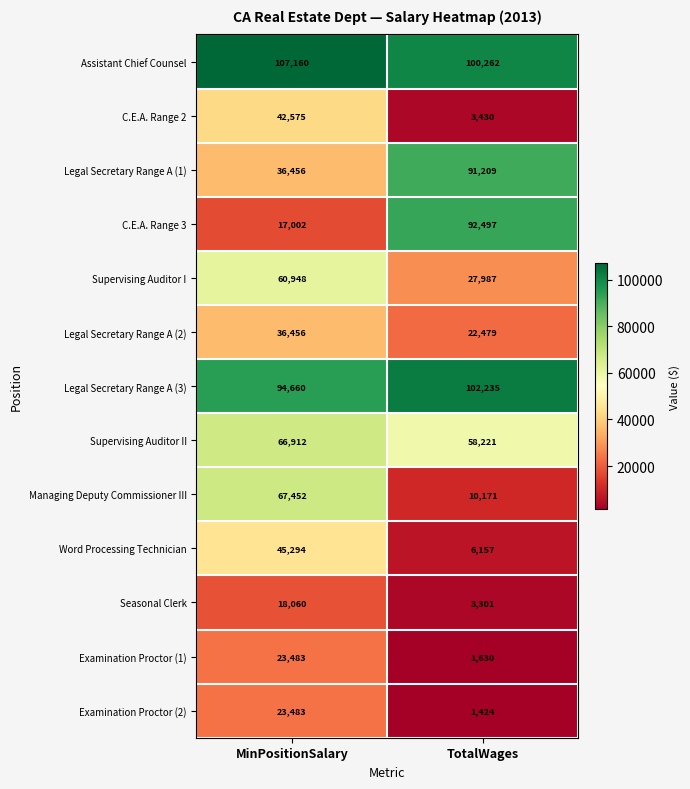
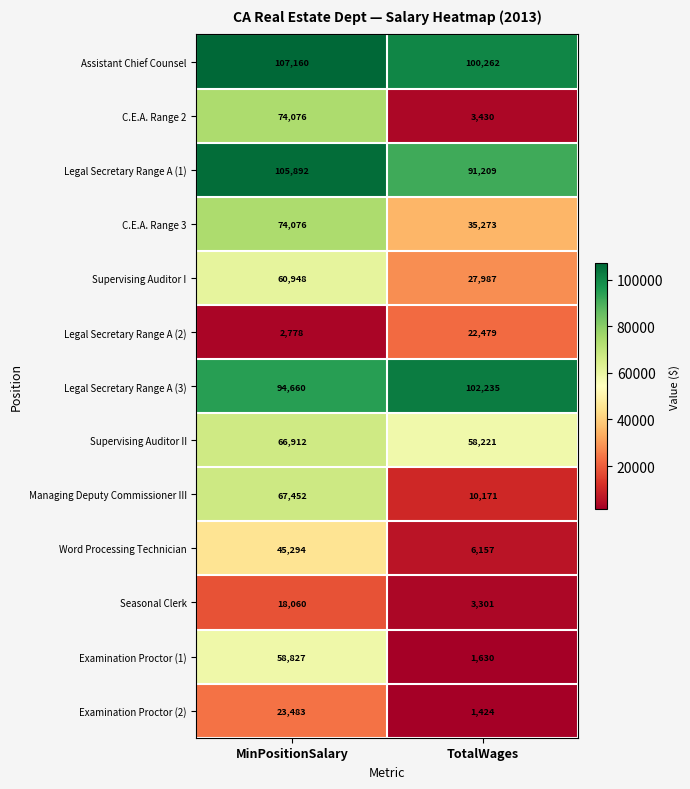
C.E.A. Range 2, MinPositionSalary: 42,575 -> 74,076
Legal Secretary Range A (1), MinPositionSalary: 36,456 -> 105,892
C.E.A. Range 3, MinPositionSalary: 17,002 -> 74,076
C.E.A. Range 3, TotalWages: 92,497 -> 35,273
Legal Secretary Range A (2), MinPositionSalary: 36,456 -> 2,778
Examination Proctor (1), MinPositionSalary: 23,483 -> 58,827
